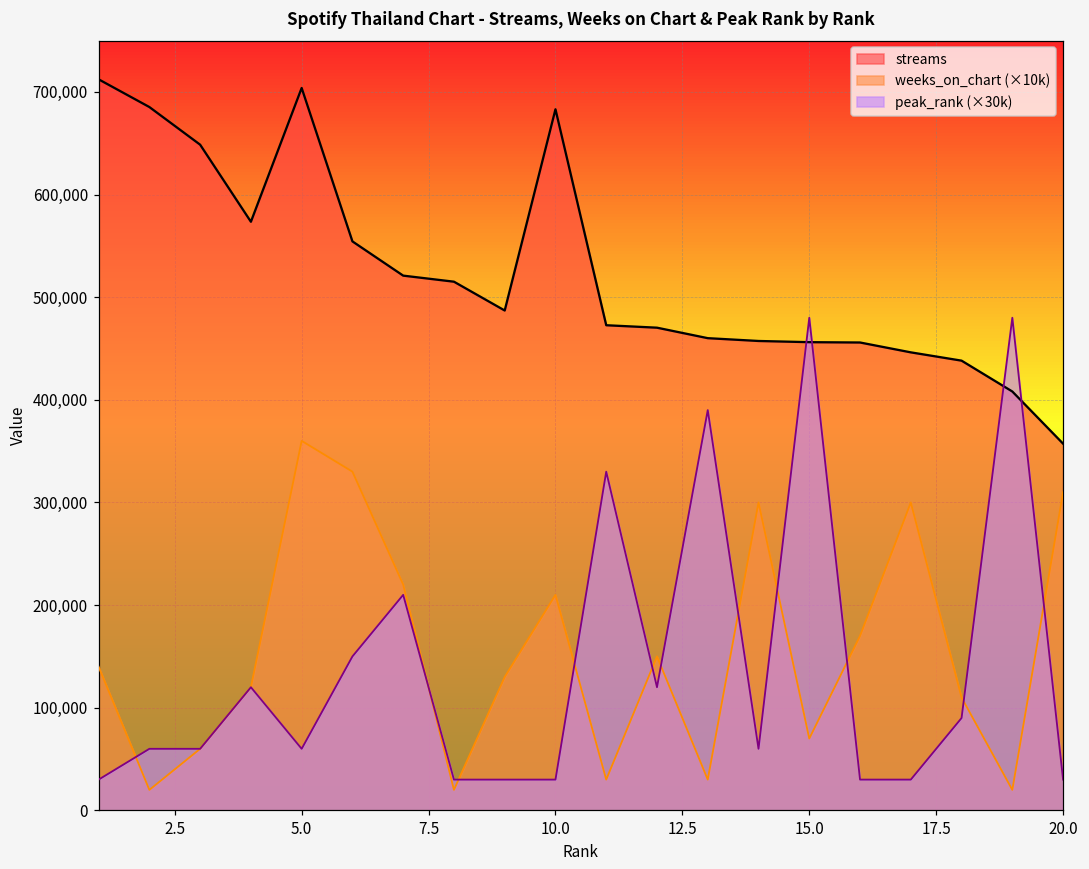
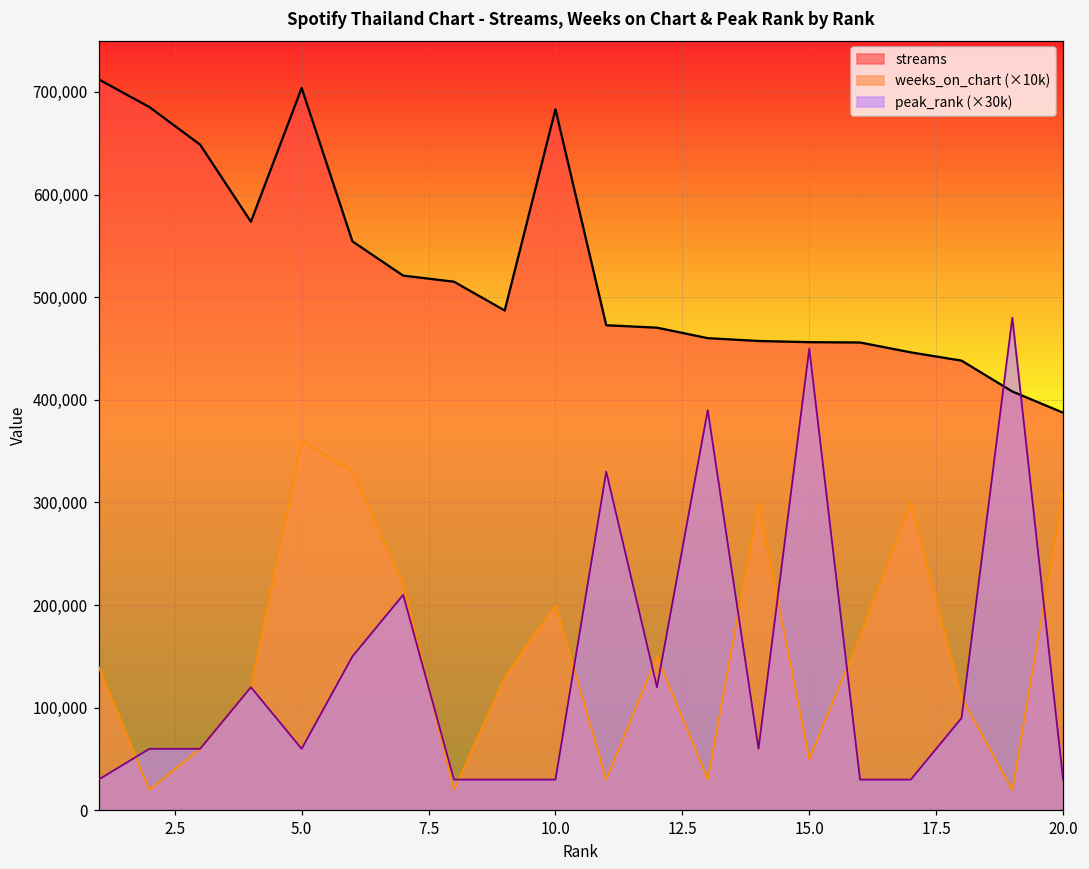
weeks_on_chart (×10k), 10.0: 210,000 -> 200,000
weeks_on_chart (×10k), 15.0: 70,000 -> 50,000
peak_rank (×30k), 15.0: 480,000 -> 450,000
streams, 20.0: 360,000 -> 390,000
